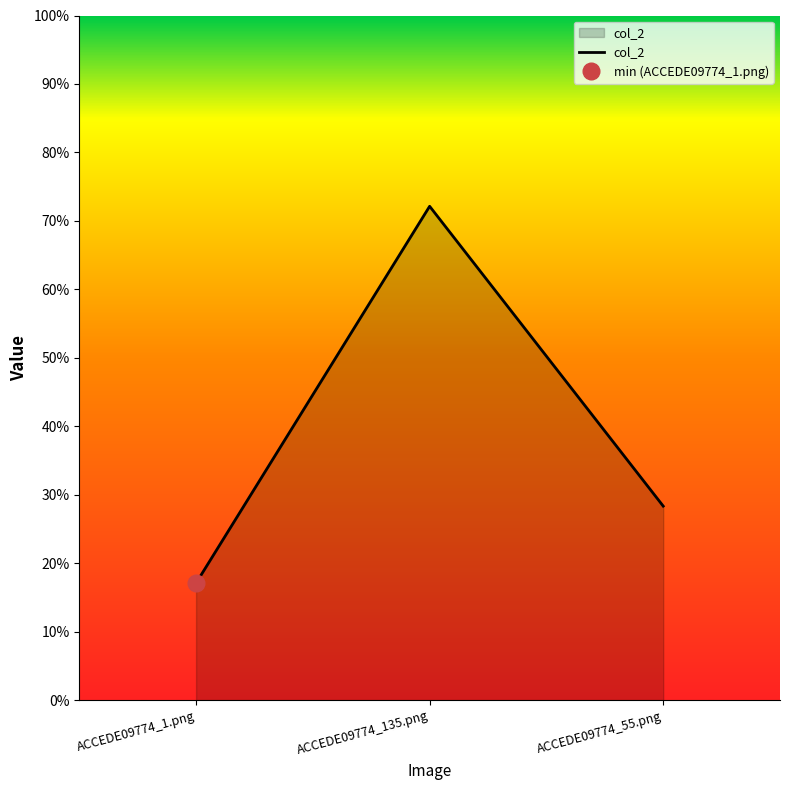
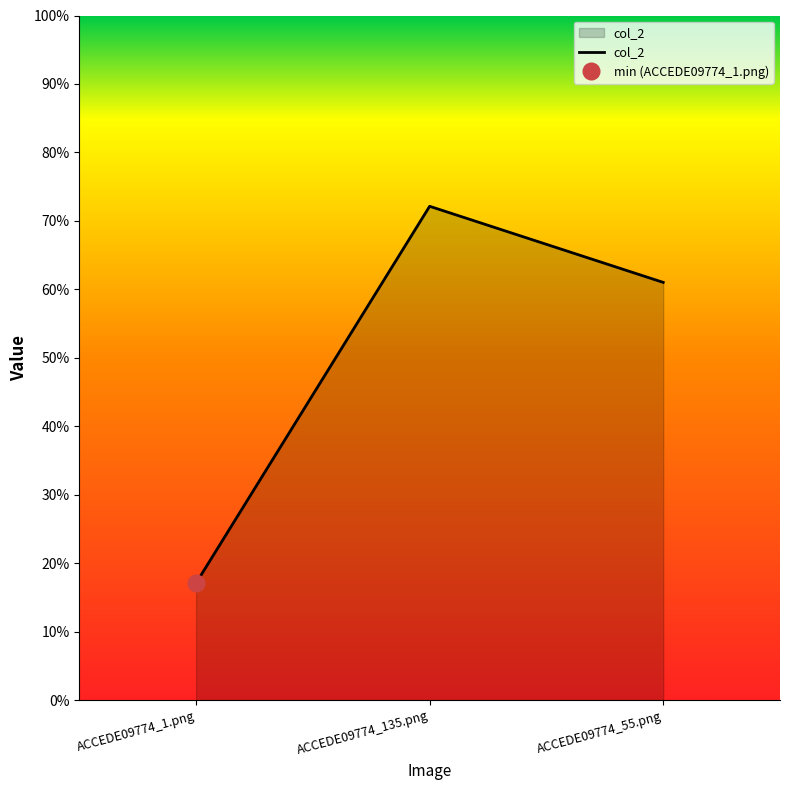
col_2, ACCEDE09774_55.png: 28% -> 61%
